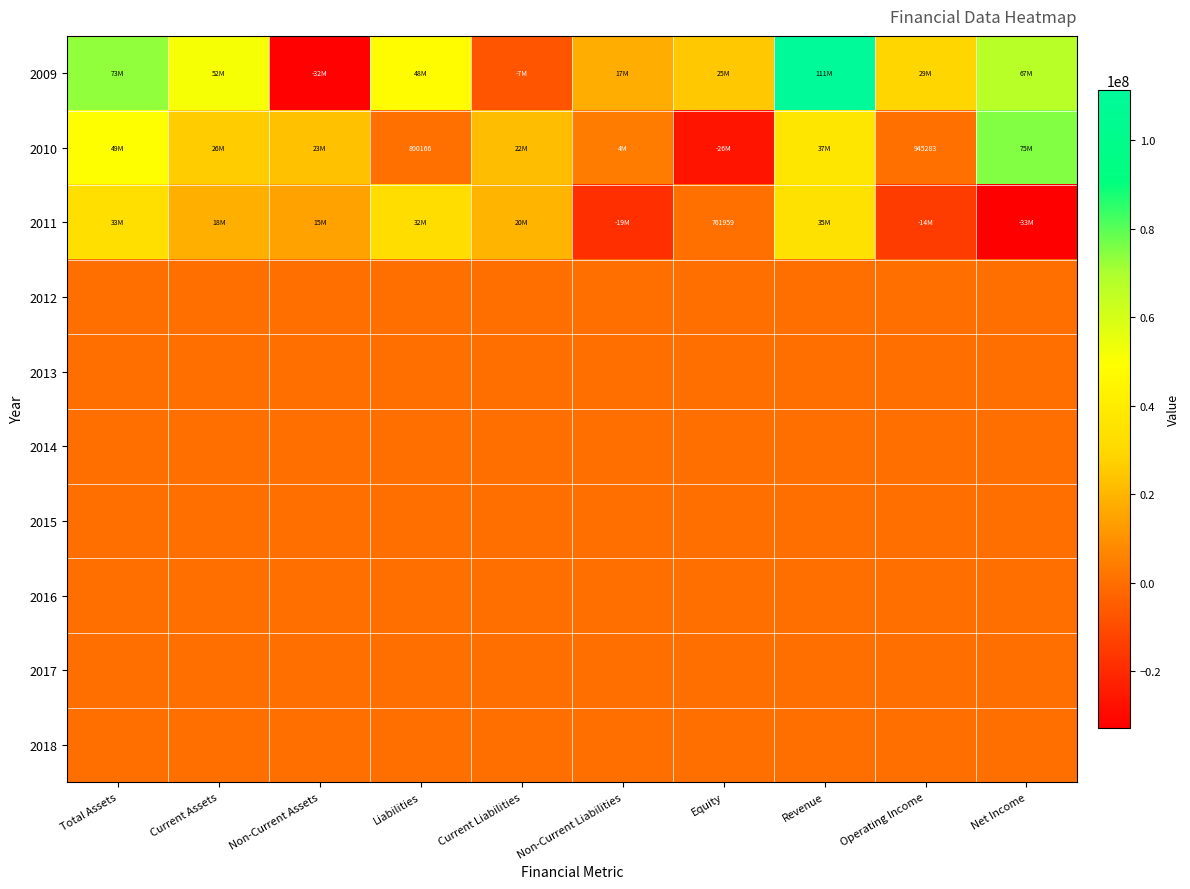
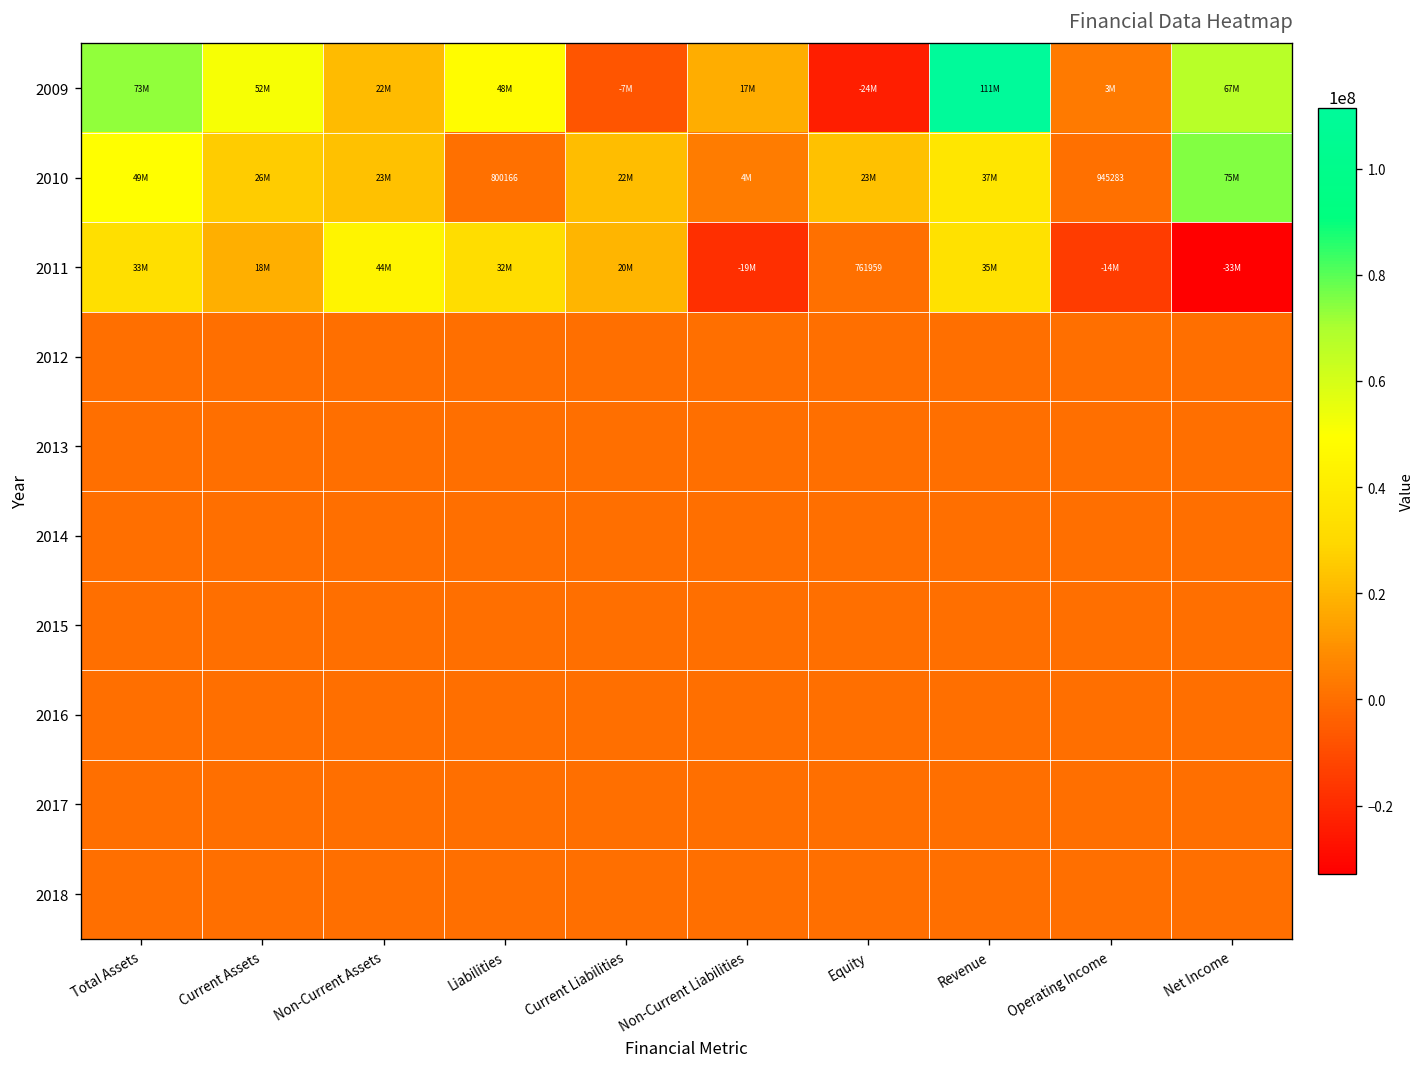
2009, Non-Current Assets: -32M -> 22M
2009, Equity: 25M -> -24M
2009, Operating Income: 29M -> 3M
2010, Equity: -26M -> 23M
2011, Non-Current Assets: 15M -> 44M
